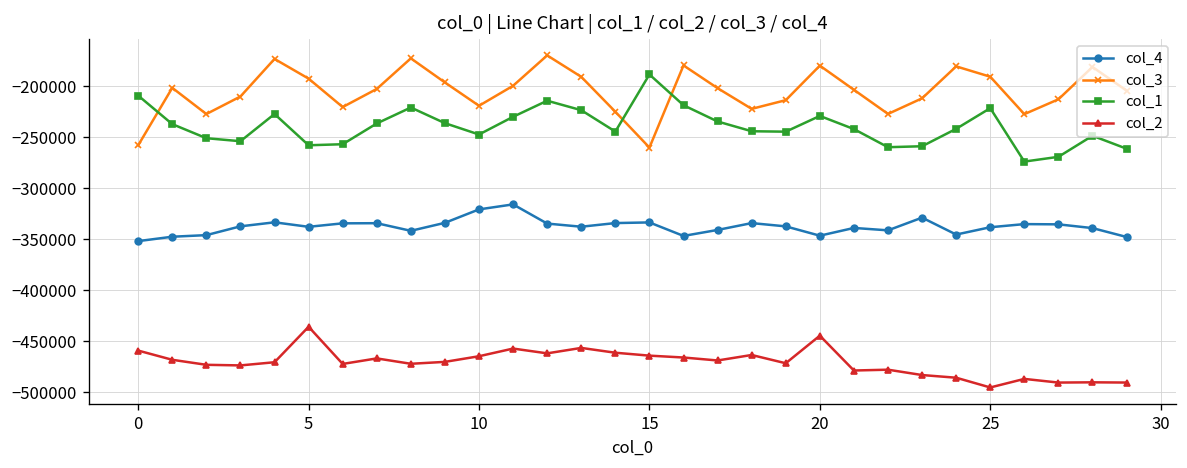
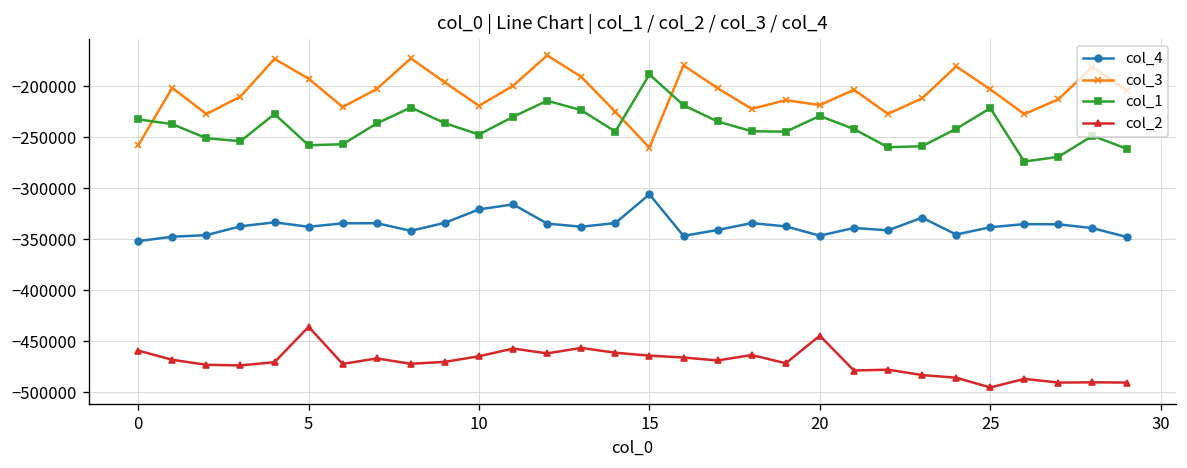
col_1, 0: -210000 -> -230000
col_4, 15: -330000 -> -310000
col_3, 20: -180000 -> -220000
col_3, 25: -190000 -> -200000
